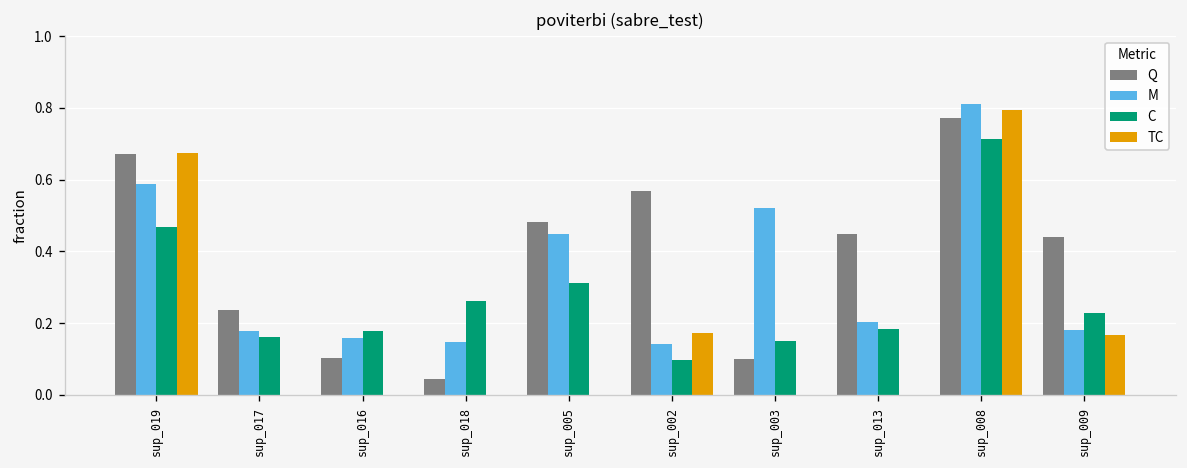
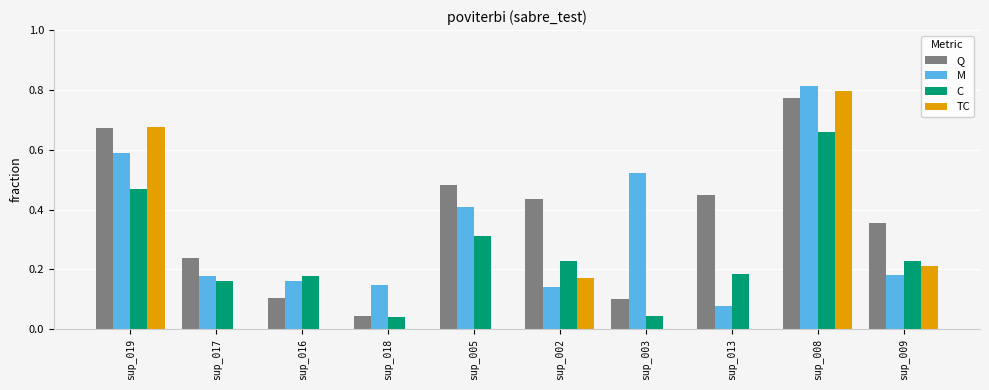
C, sup_018: 0.26 -> 0.04
M, sup_005: 0.45 -> 0.41
Q, sup_002: 0.57 -> 0.44
C, sup_002: 0.10 -> 0.23
C, sup_003: 0.15 -> 0.04
M, sup_013: 0.20 -> 0.08
C, sup_008: 0.71 -> 0.66
Q, sup_009: 0.44 -> 0.35
TC, sup_009: 0.17 -> 0.21
